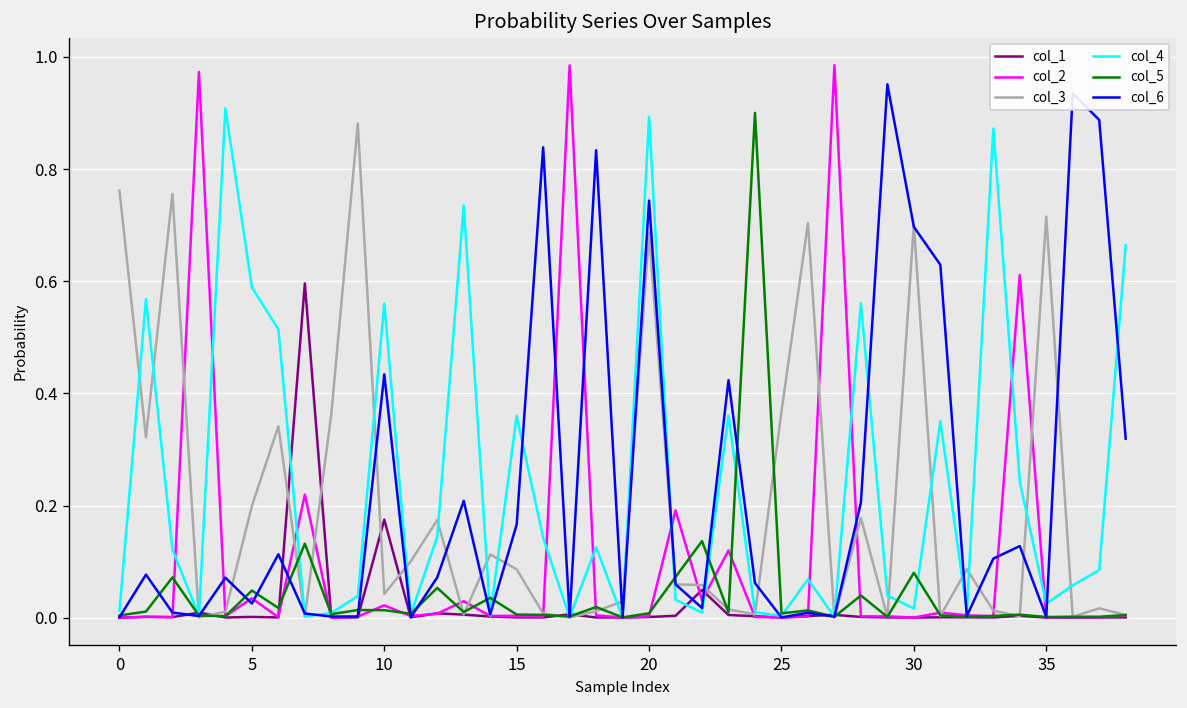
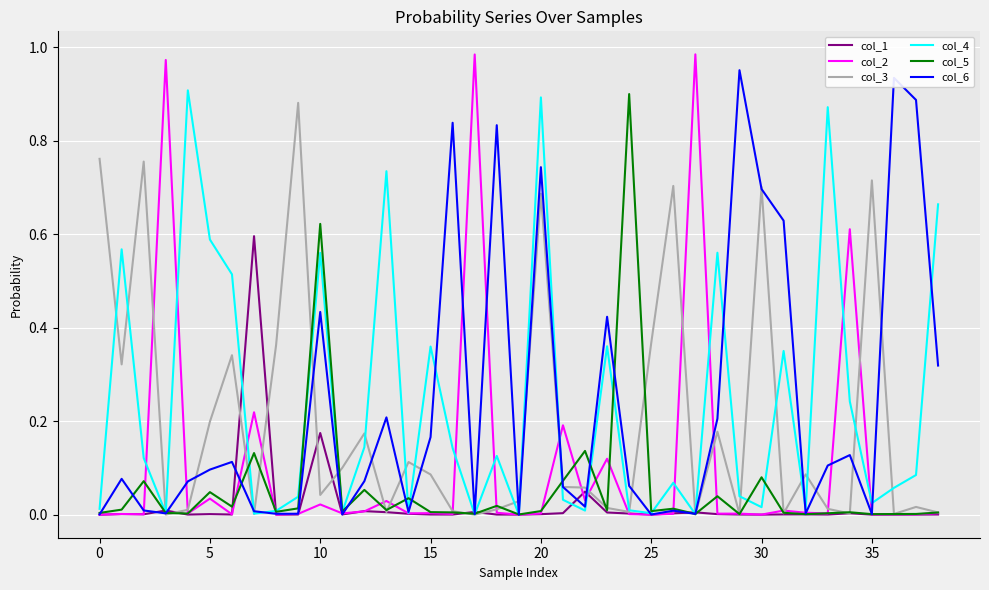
col_6, 5: 0.03 -> 0.10
col_5, 10: 0.01 -> 0.62
